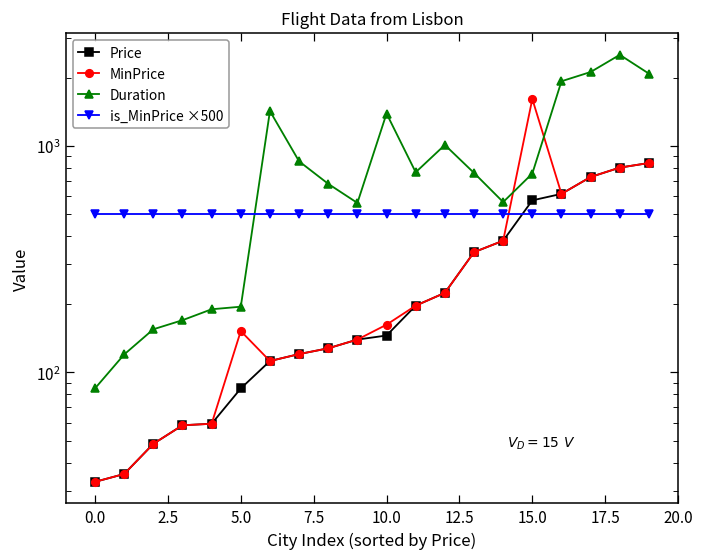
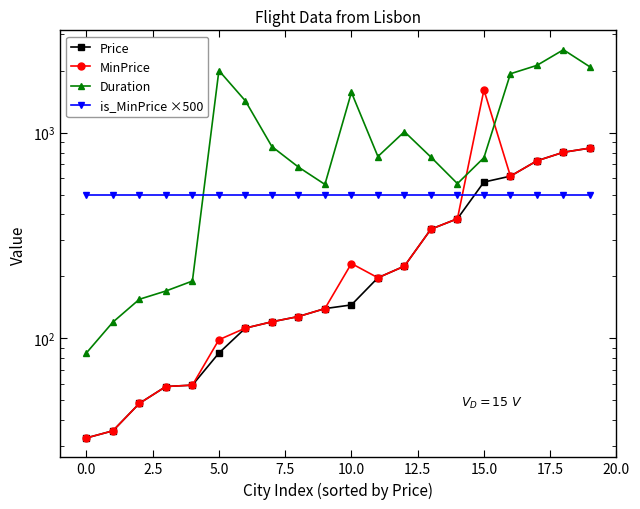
MinPrice, 5.0: 150 -> 100
Duration, 5.0: 200 -> 2000
MinPrice, 10.0: 160 -> 230
Duration, 10.0: 1400 -> 1600
